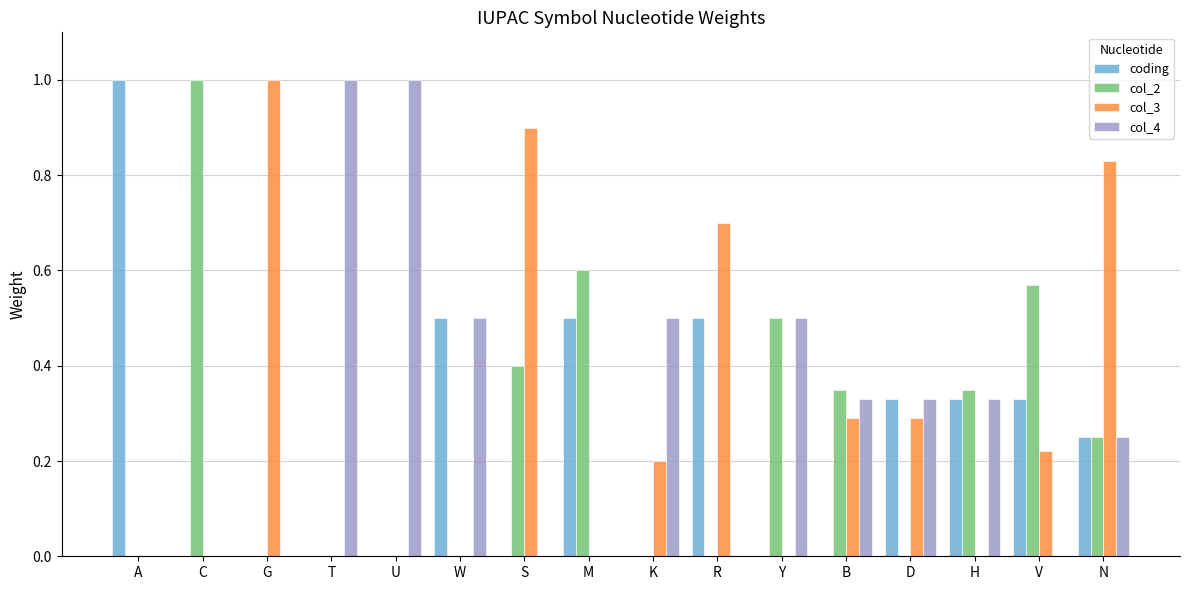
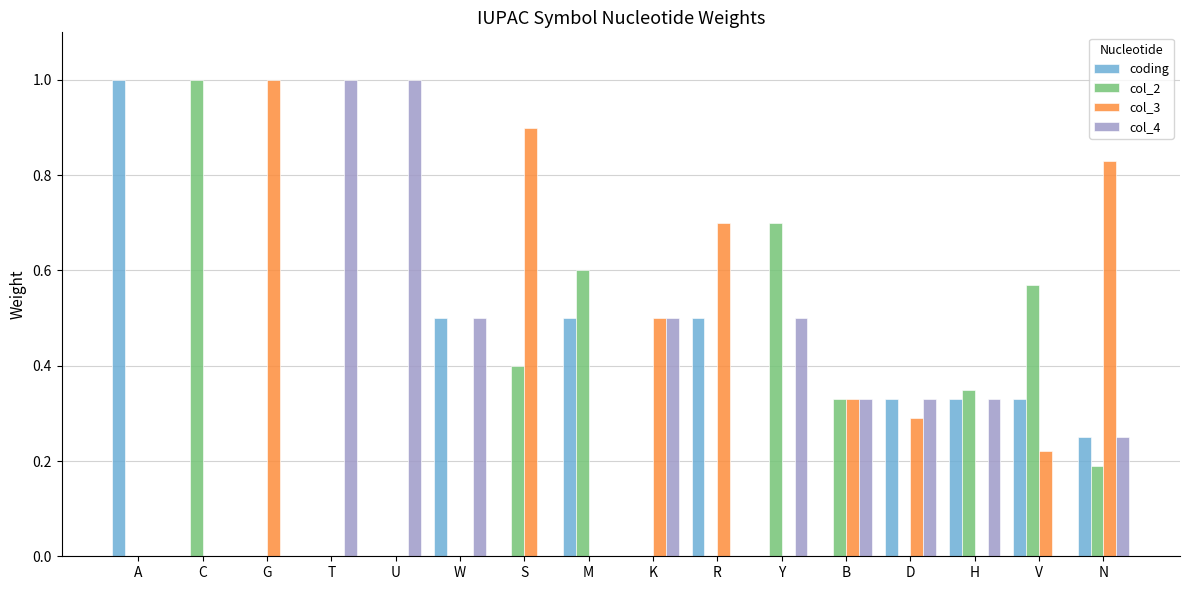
col_3, K: 0.2 -> 0.5
col_2, Y: 0.5 -> 0.7
col_2, B: 0.35 -> 0.33
col_3, B: 0.29 -> 0.33
col_2, N: 0.25 -> 0.19
